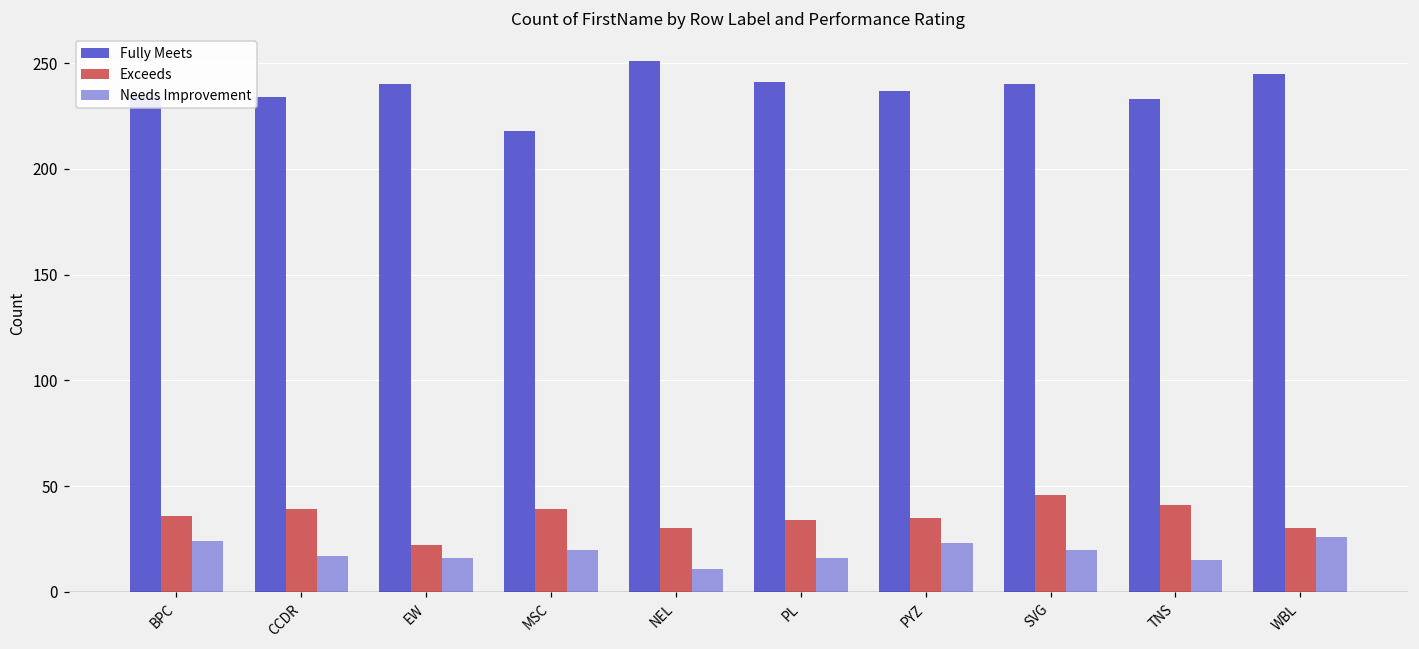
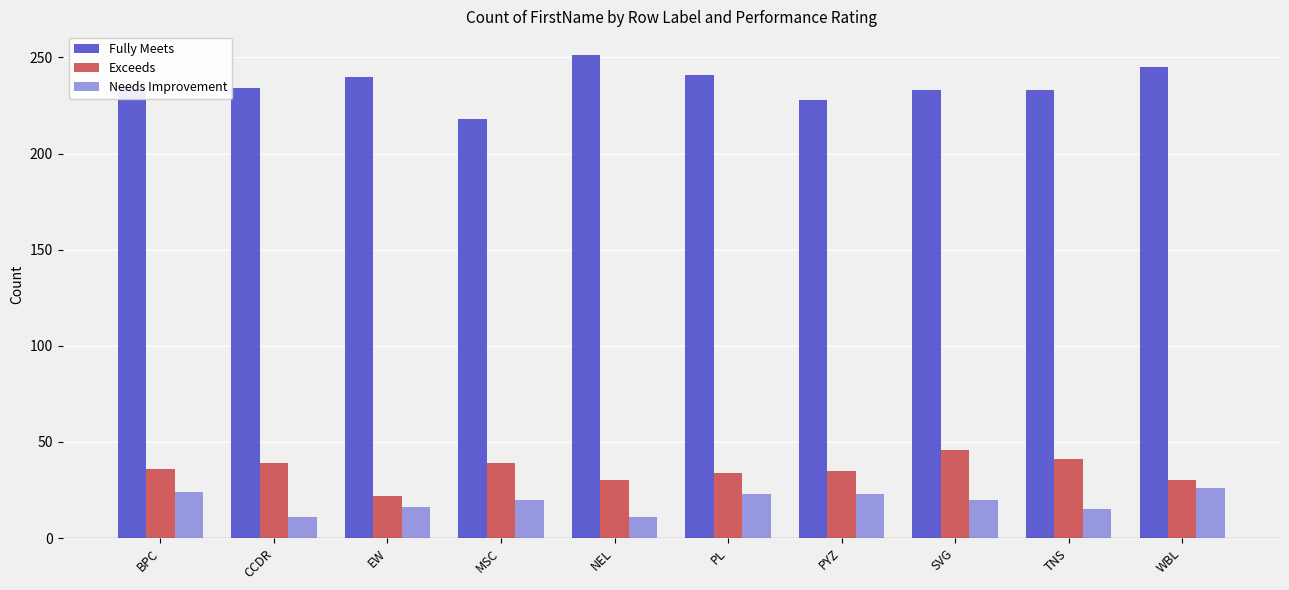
Needs Improvement, CCDR: 17 -> 11
Needs Improvement, PL: 16 -> 23
Fully Meets, PYZ: 237 -> 228
Fully Meets, SVG: 240 -> 233
